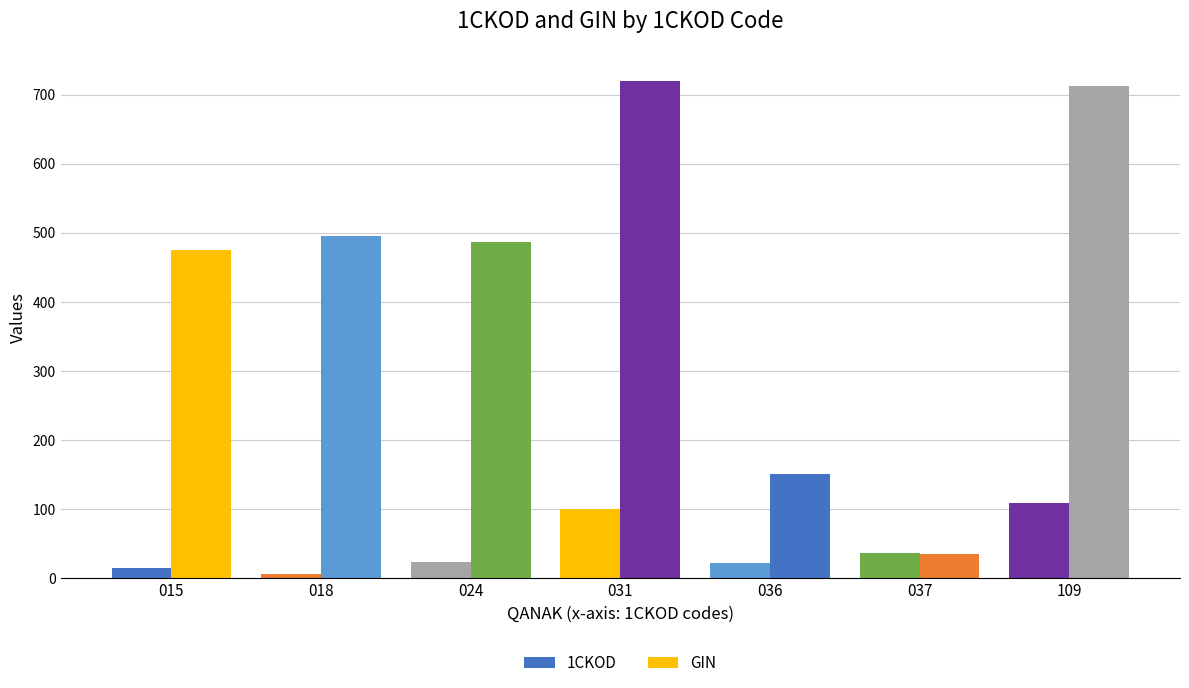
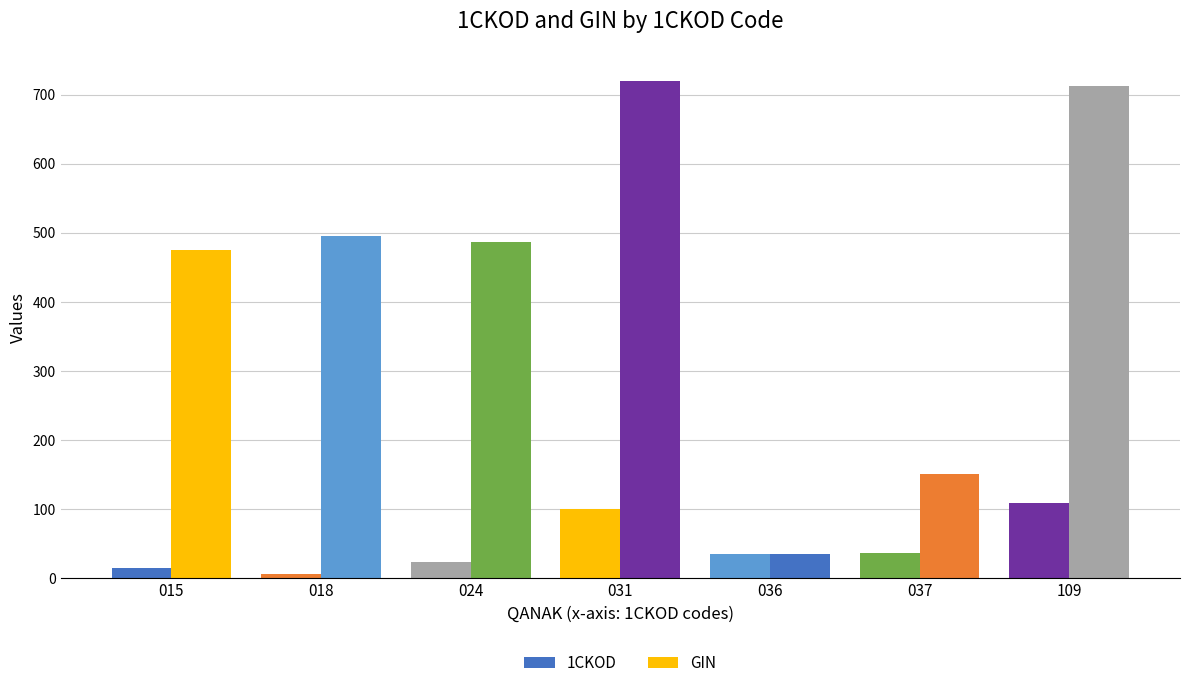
1CKOD, 036: 20 -> 40
GIN, 036: 150 -> 40
GIN, 037: 40 -> 150
